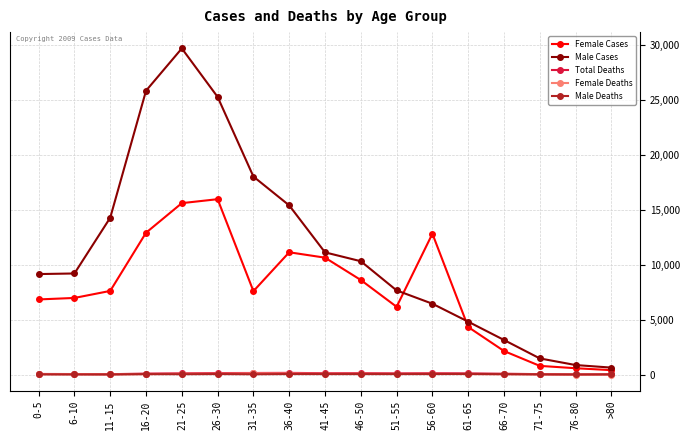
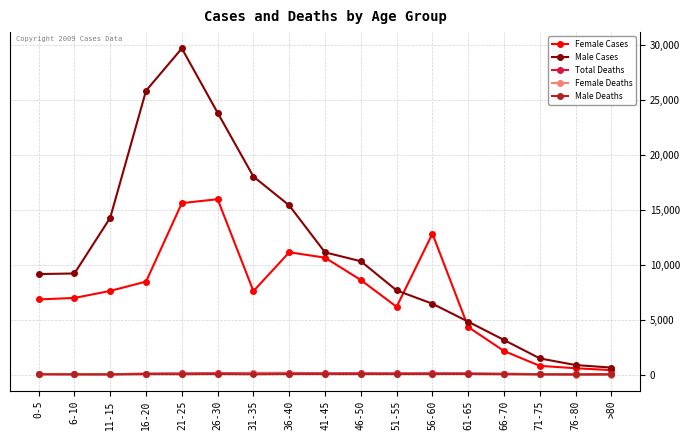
Female Cases, 16-20: 12,900 -> 8,500
Male Cases, 26-30: 25,300 -> 23,900
